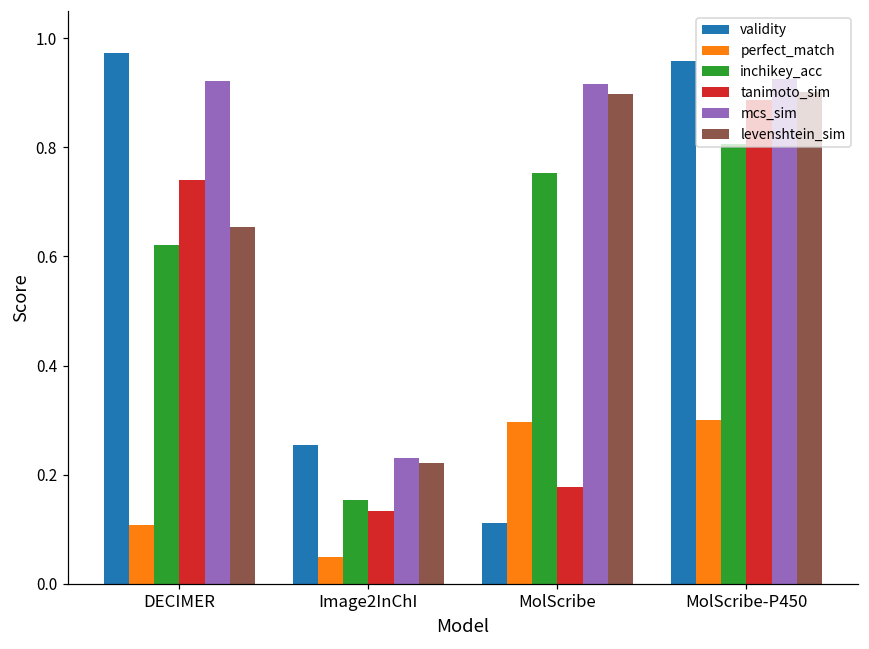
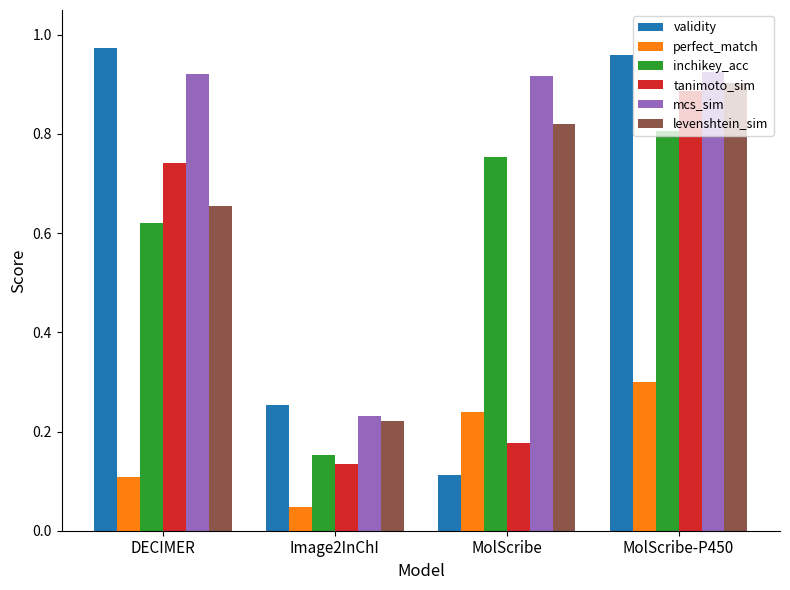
perfect_match, MolScribe: 0.30 -> 0.24
levenshtein_sim, MolScribe: 0.90 -> 0.82
